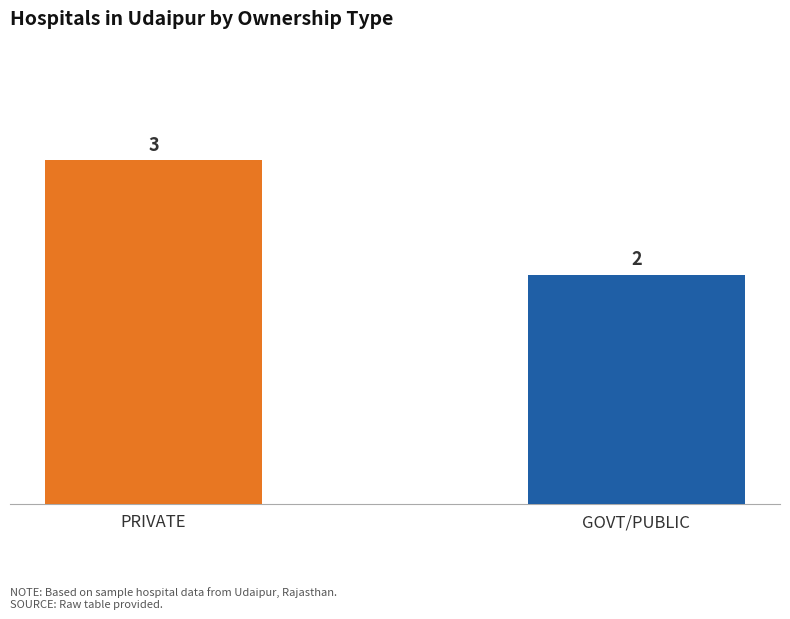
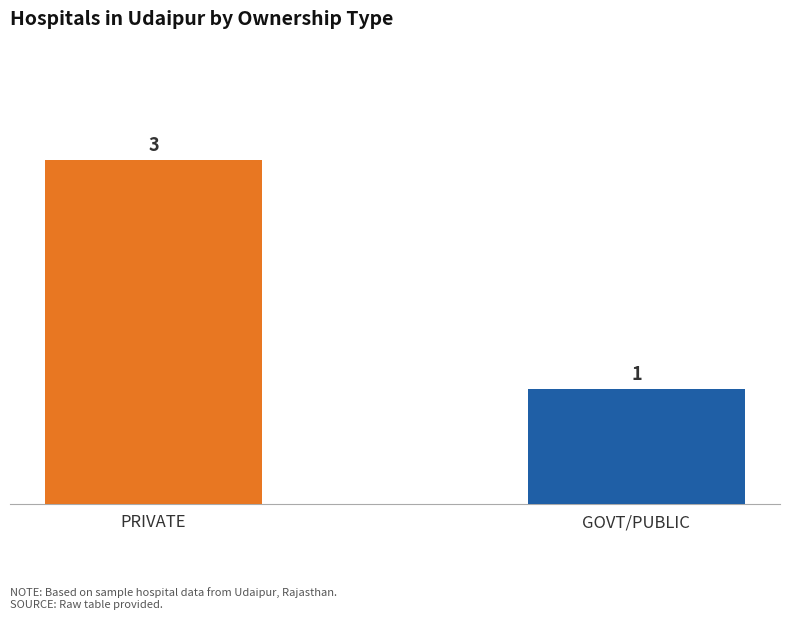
GOVT/PUBLIC: 2 -> 1
